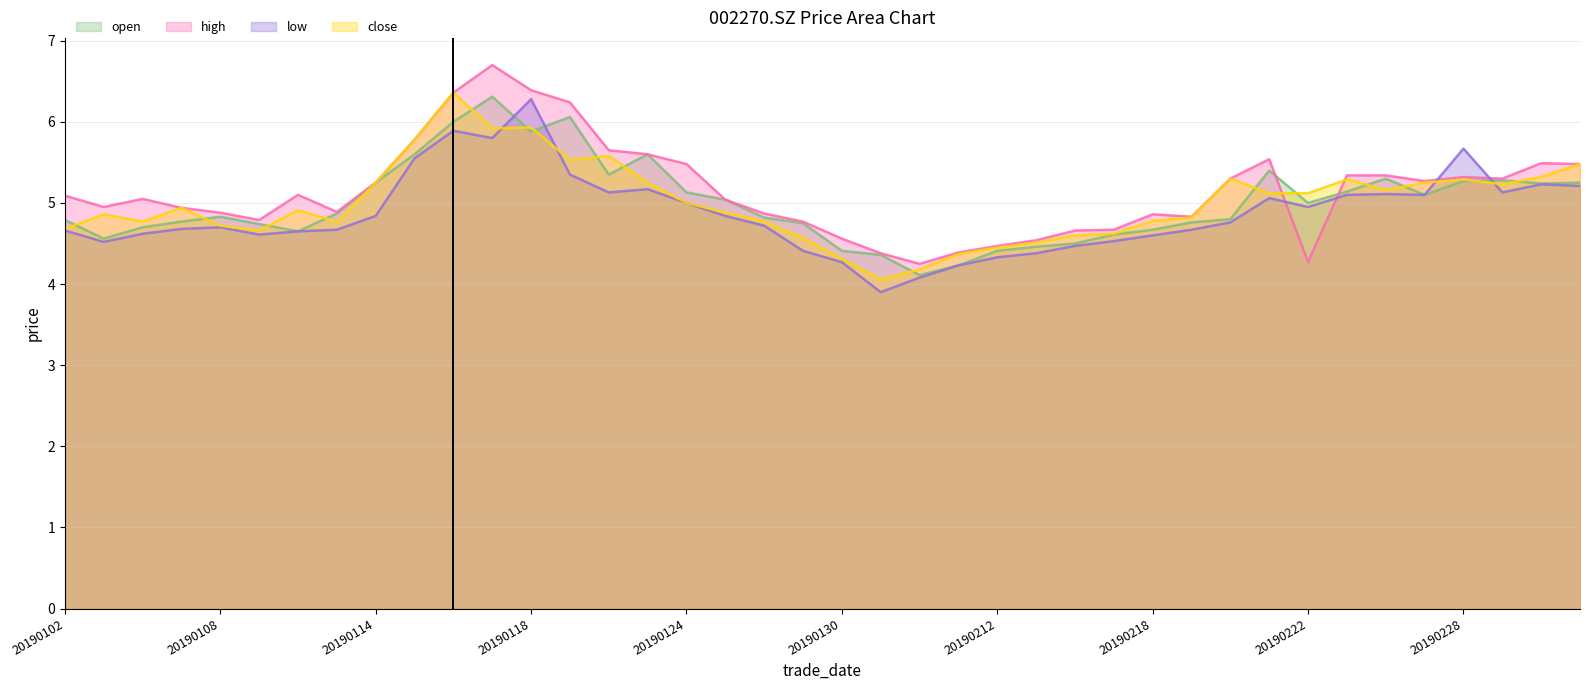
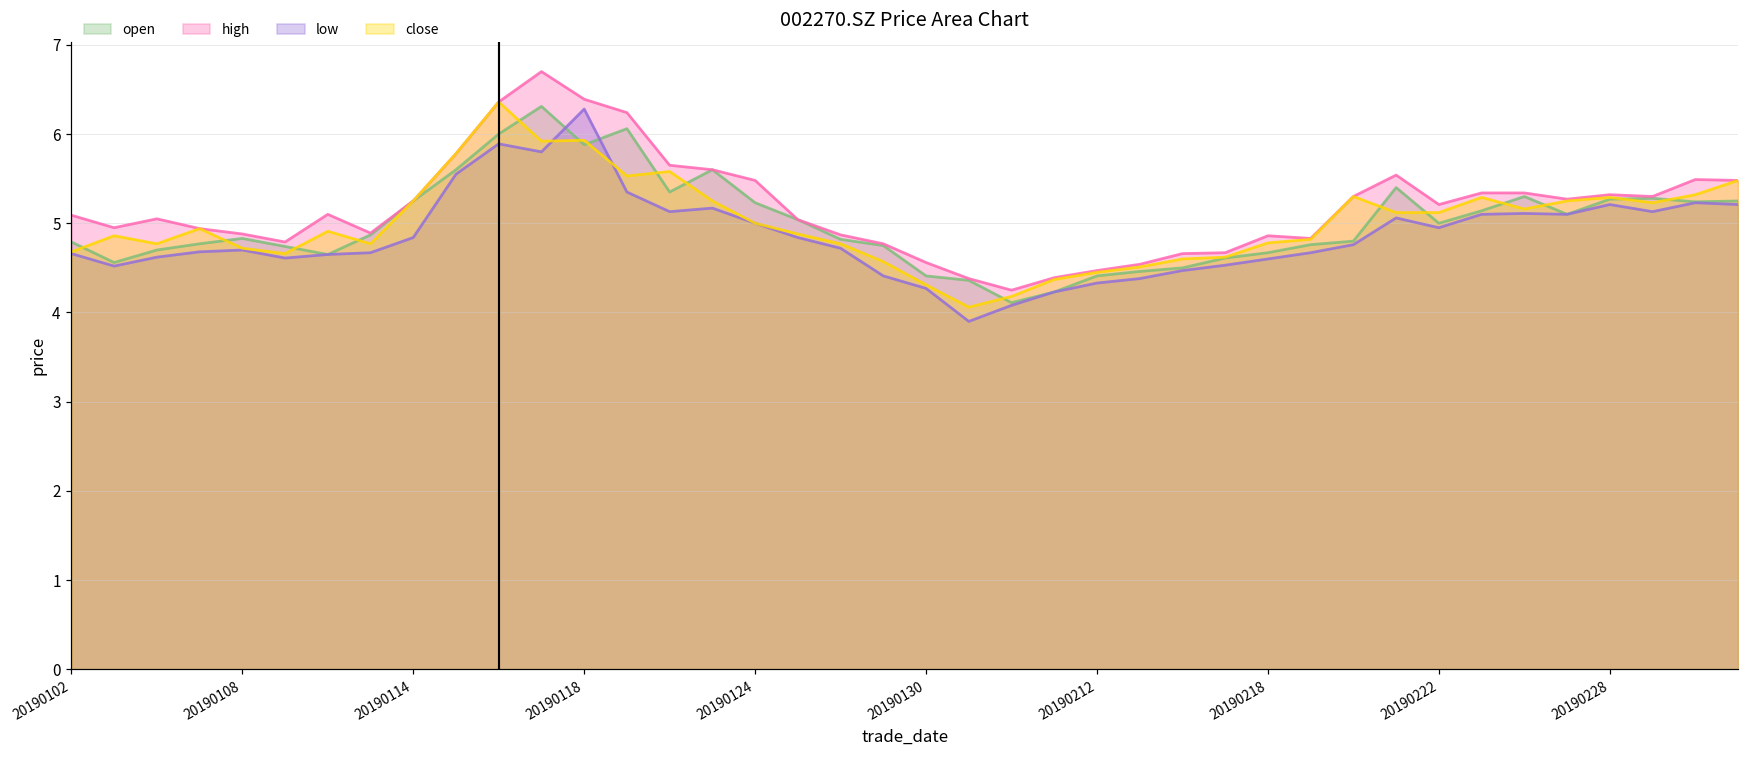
open, 20190124: 5.1 -> 5.2
high, 20190222: 4.3 -> 5.2
low, 20190228: 5.7 -> 5.2
